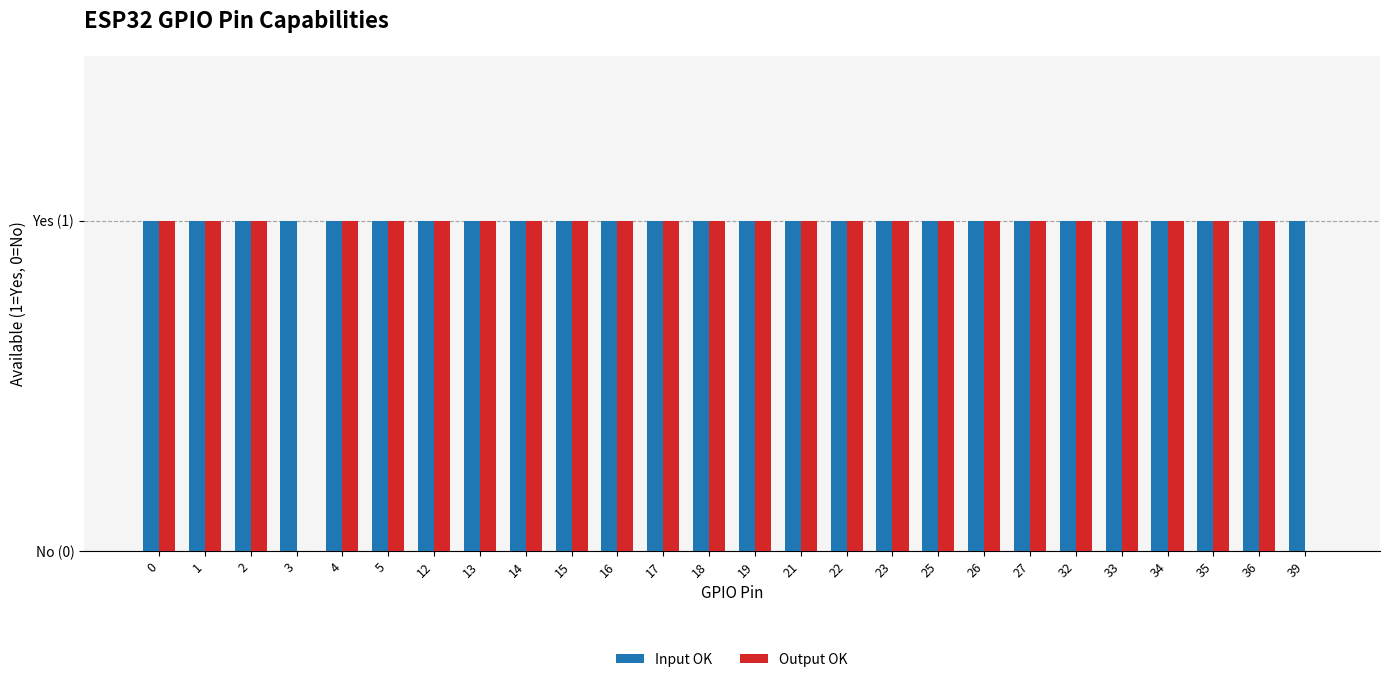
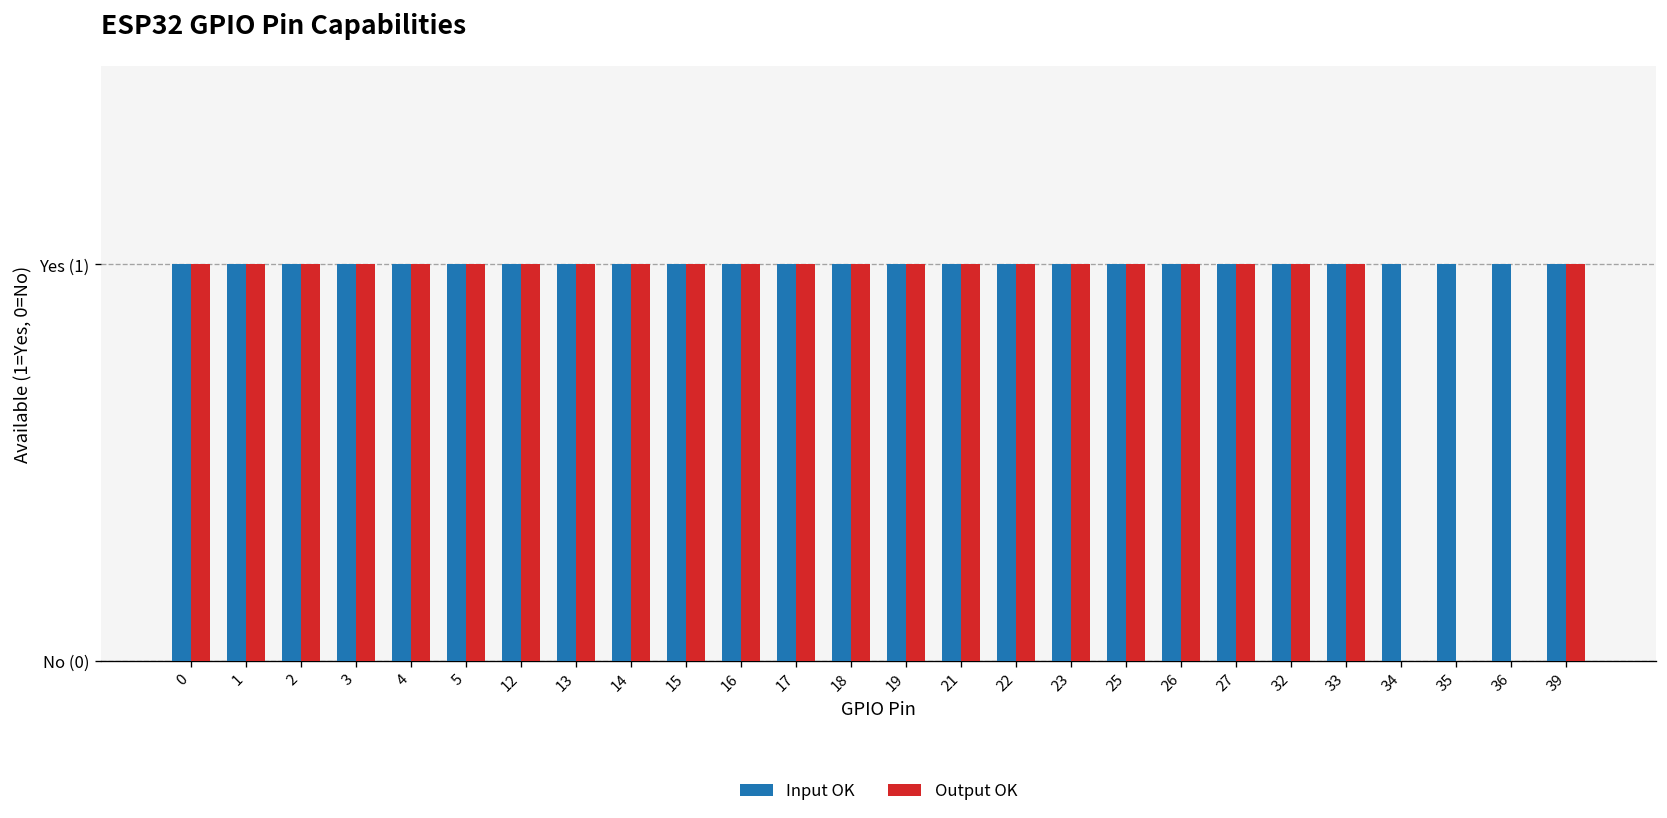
Output OK, 3: Yes (0) -> Yes (1)
Output OK, 34: Yes (1) -> Yes (0)
Output OK, 35: Yes (1) -> Yes (0)
Output OK, 36: Yes (1) -> Yes (0)
Output OK, 39: Yes (0) -> Yes (1)
